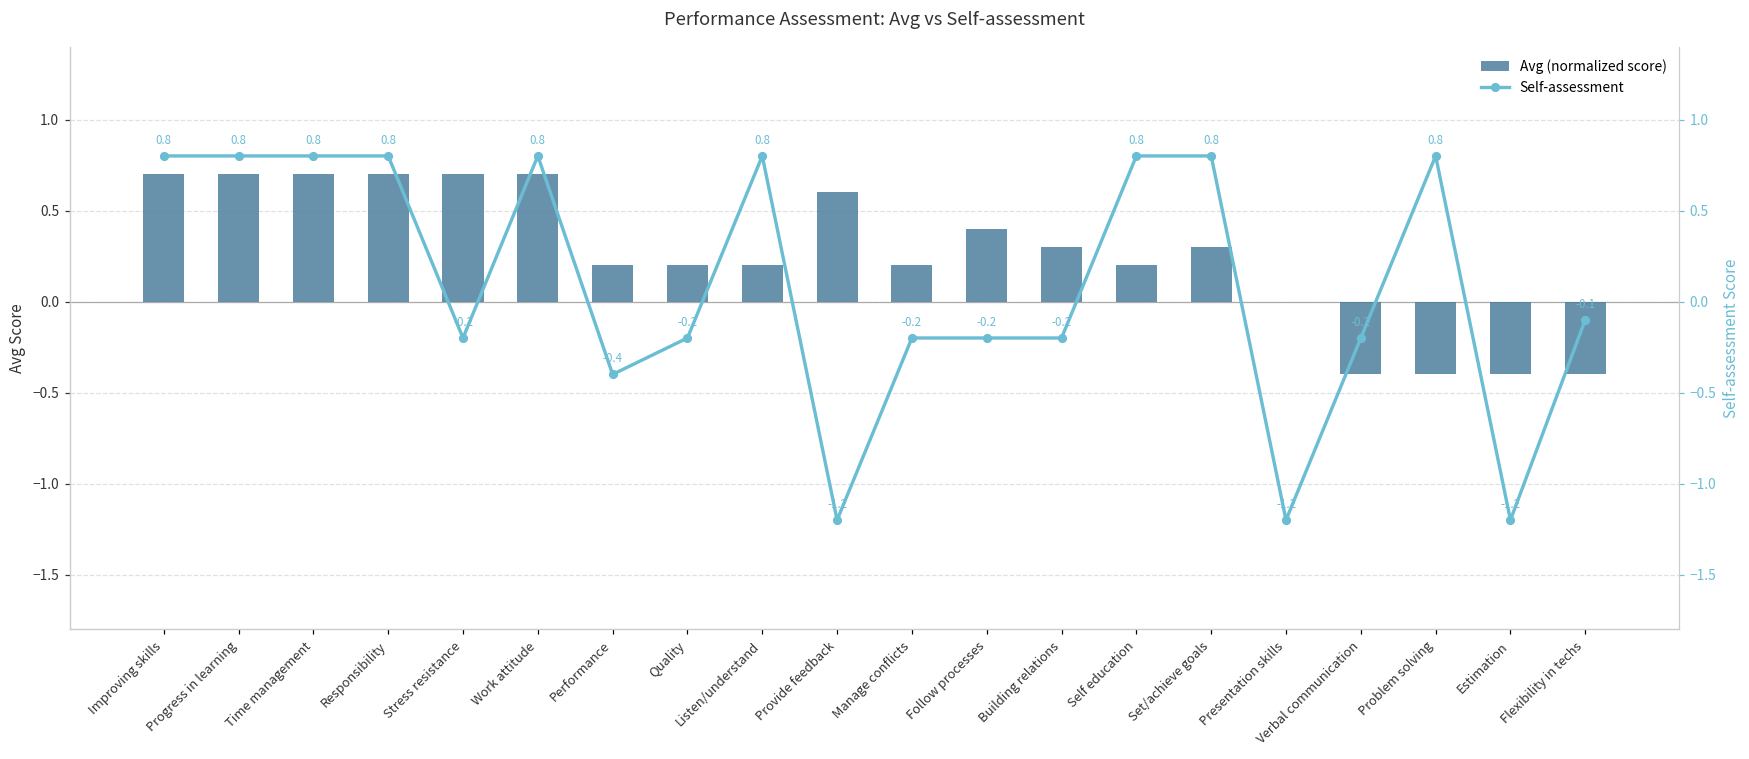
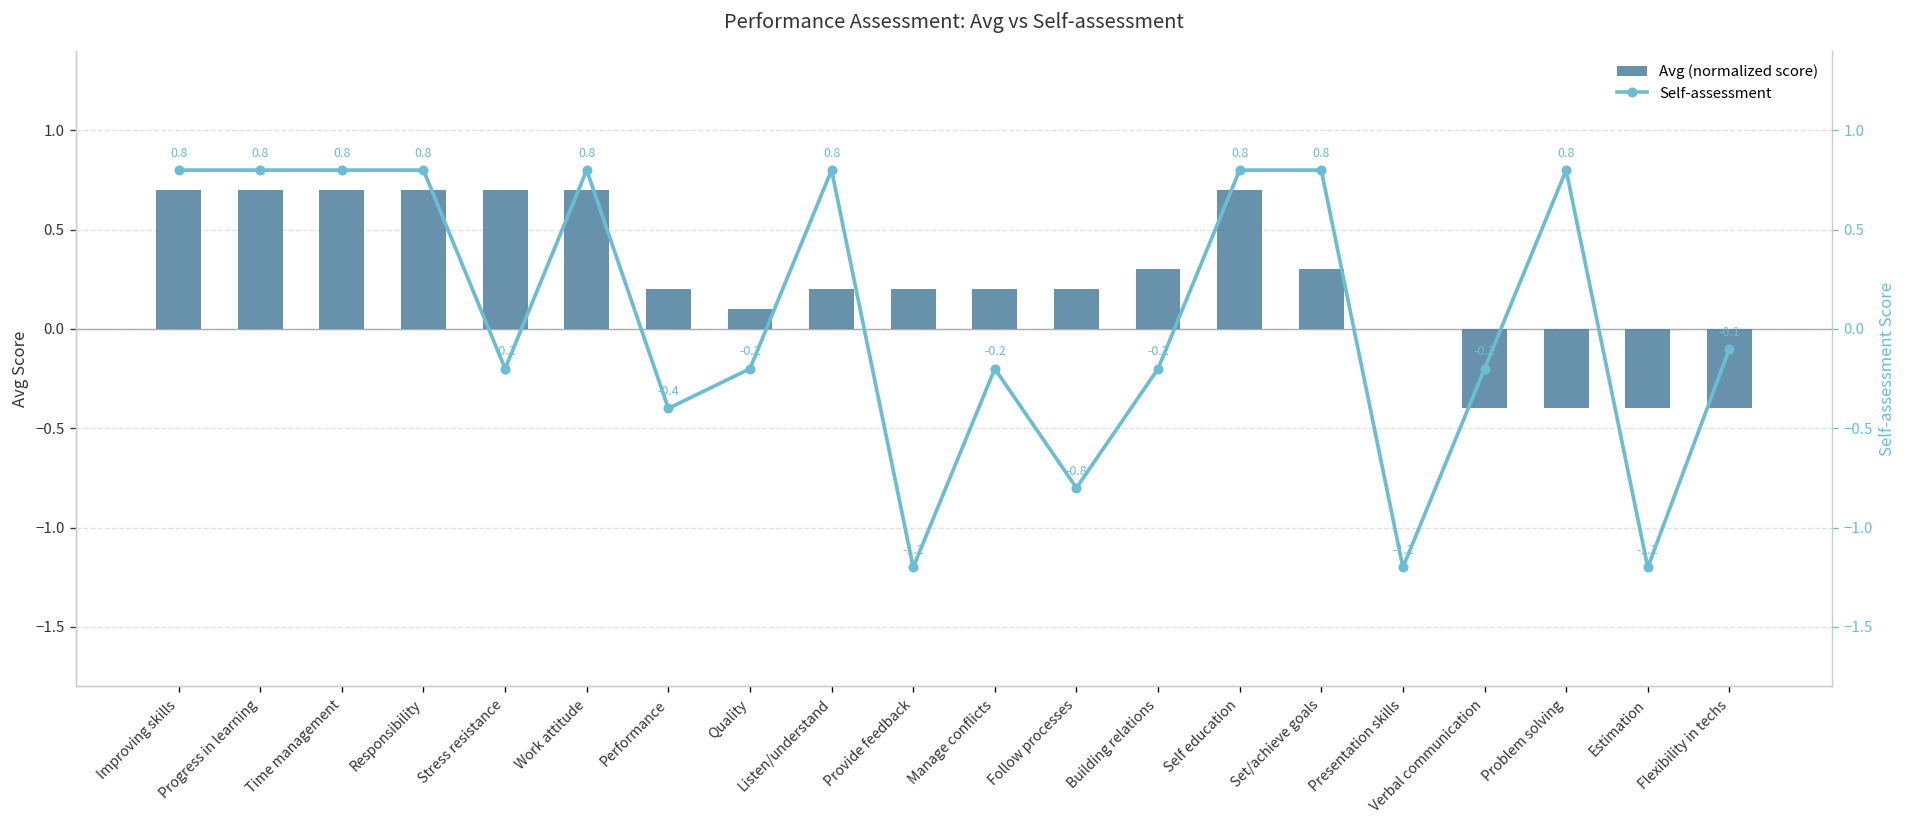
Avg (normalized score), Quality: 0.2 -> 0.1
Avg (normalized score), Provide feedback: 0.6 -> 0.2
Avg (normalized score), Follow processes: 0.4 -> 0.2
Avg (normalized score), Self education: 0.2 -> 0.7
Self-assessment, Follow processes: -0.2 -> -0.8
